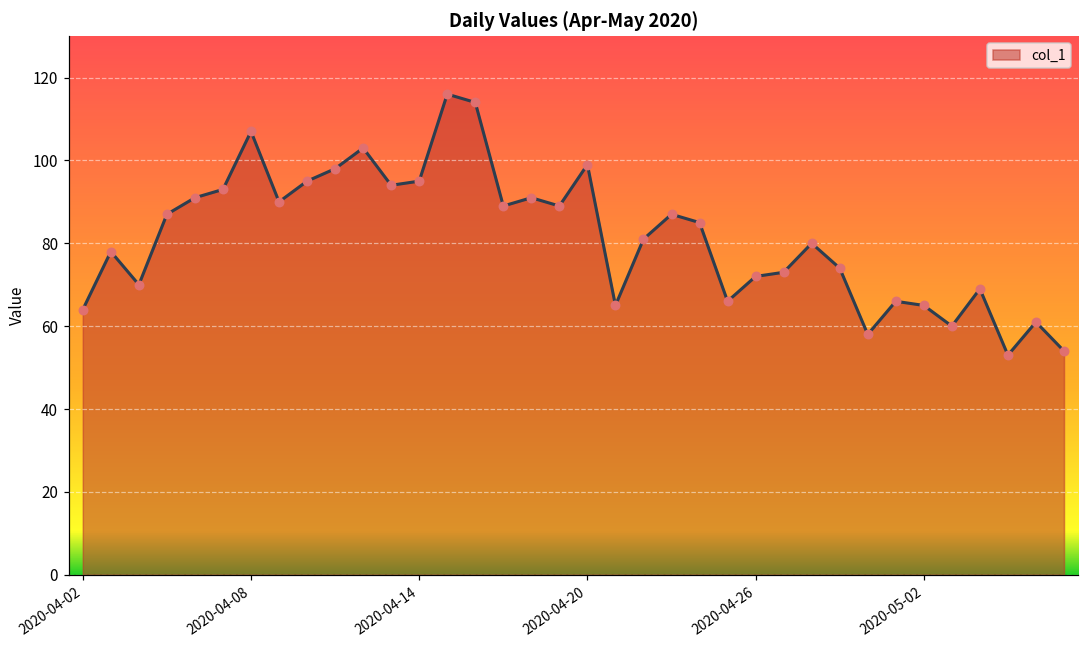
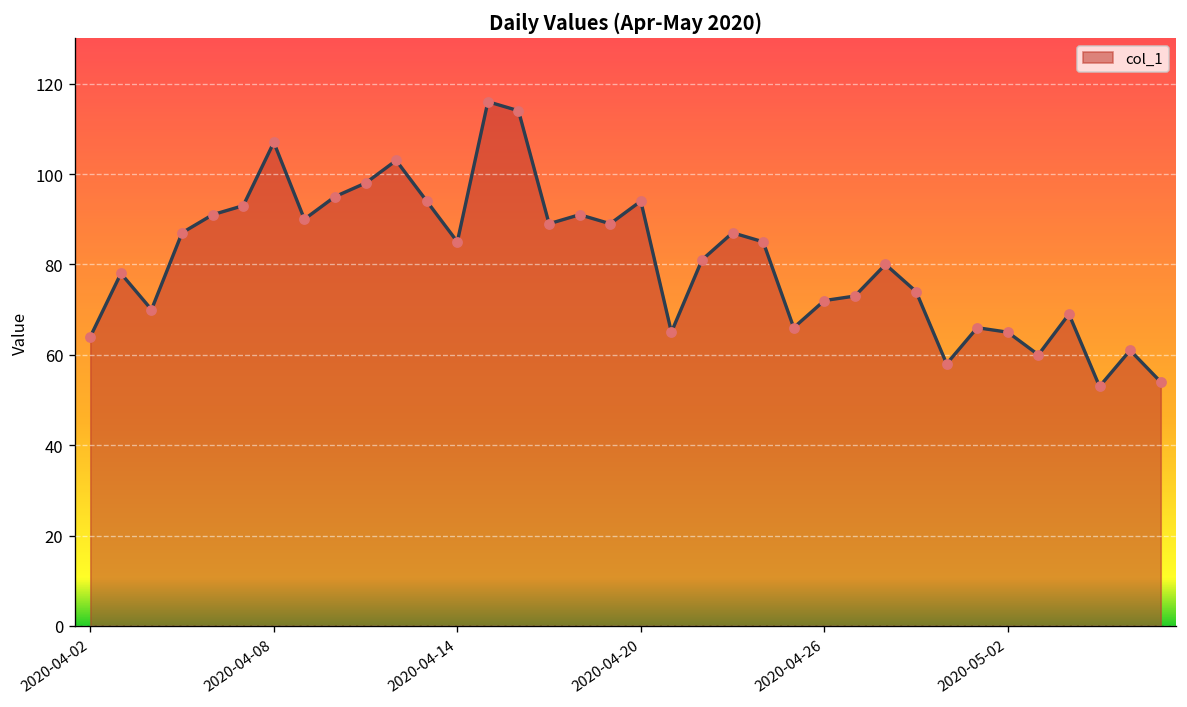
2020-04-14: 95 -> 85
2020-04-20: 99 -> 94
